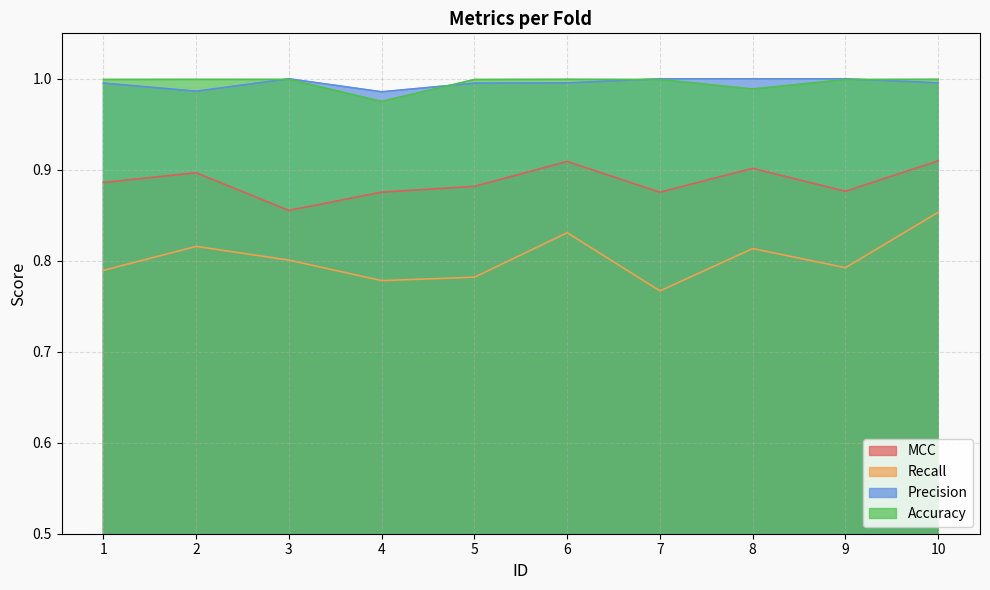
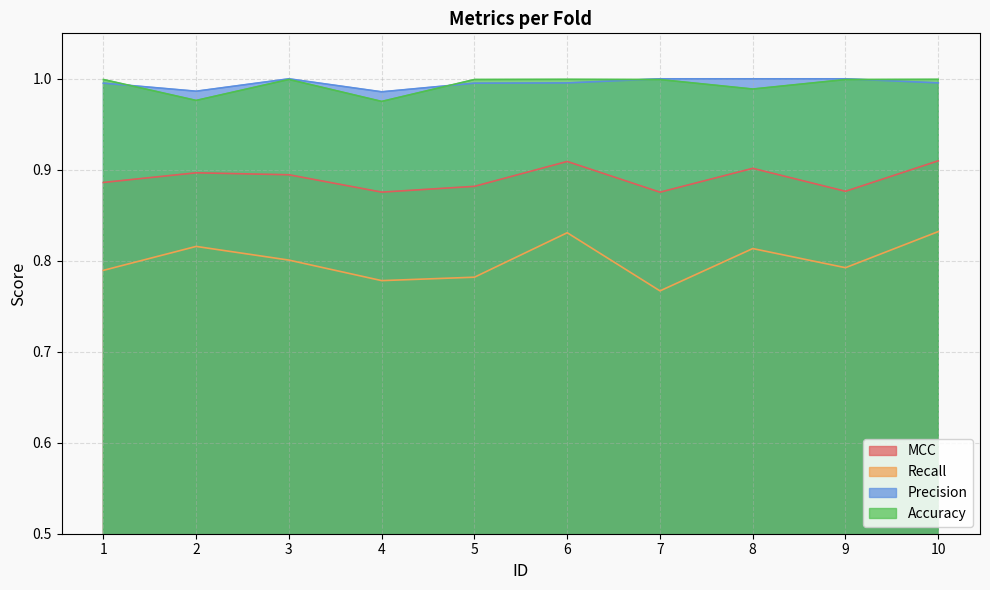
Accuracy, 2: 1.00 -> 0.98
MCC, 3: 0.86 -> 0.89
Recall, 10: 0.85 -> 0.83
